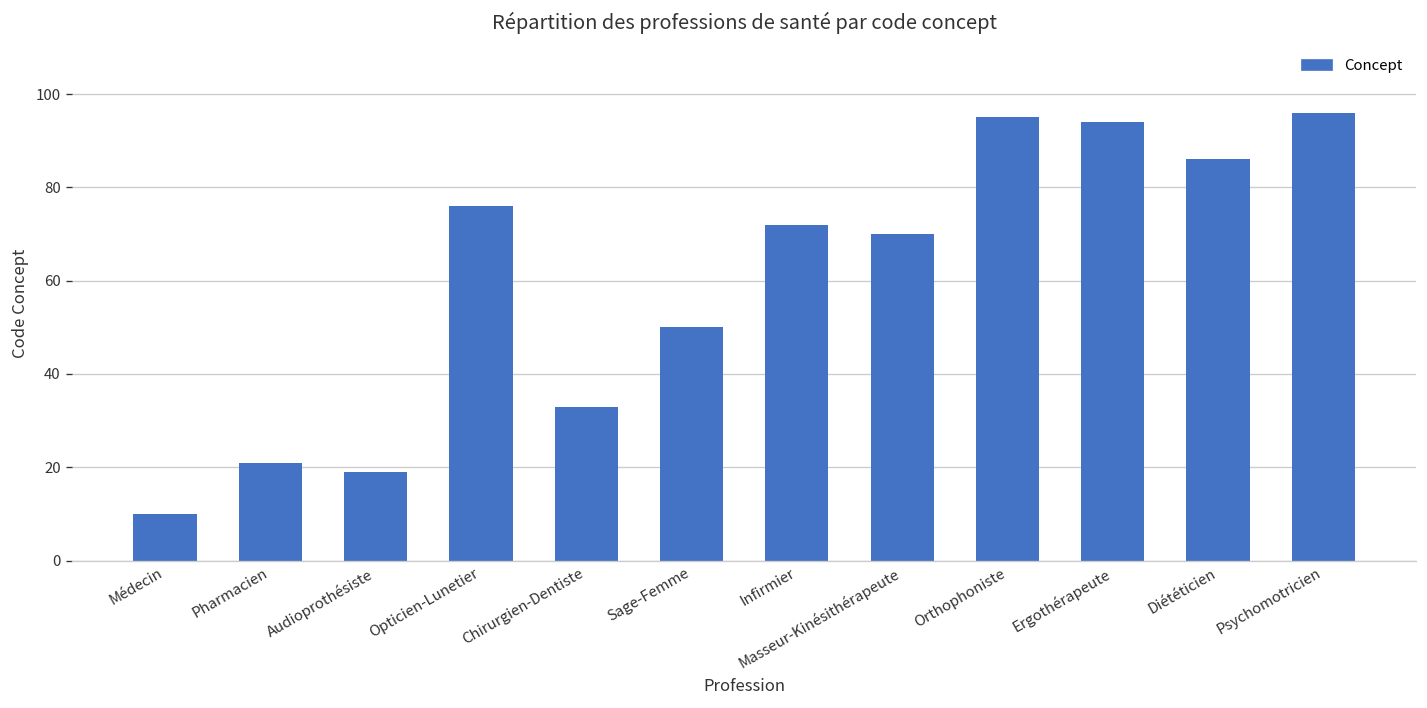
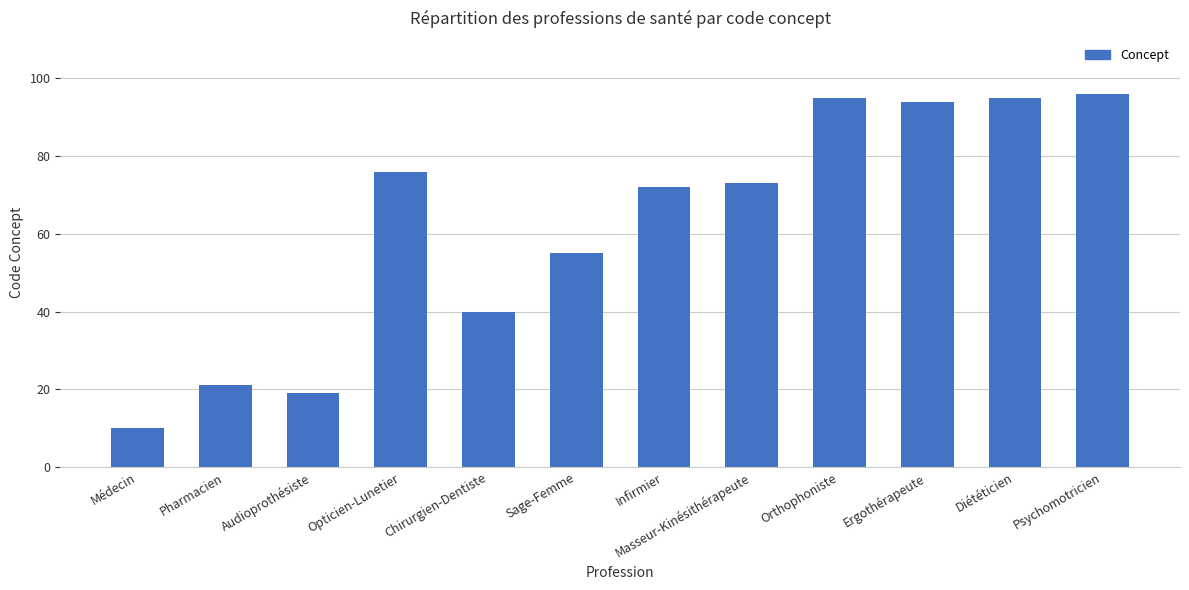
Chirurgien-Dentiste: 33 -> 40
Sage-Femme: 50 -> 55
Masseur-Kinésithérapeute: 70 -> 73
Diététicien: 86 -> 95
